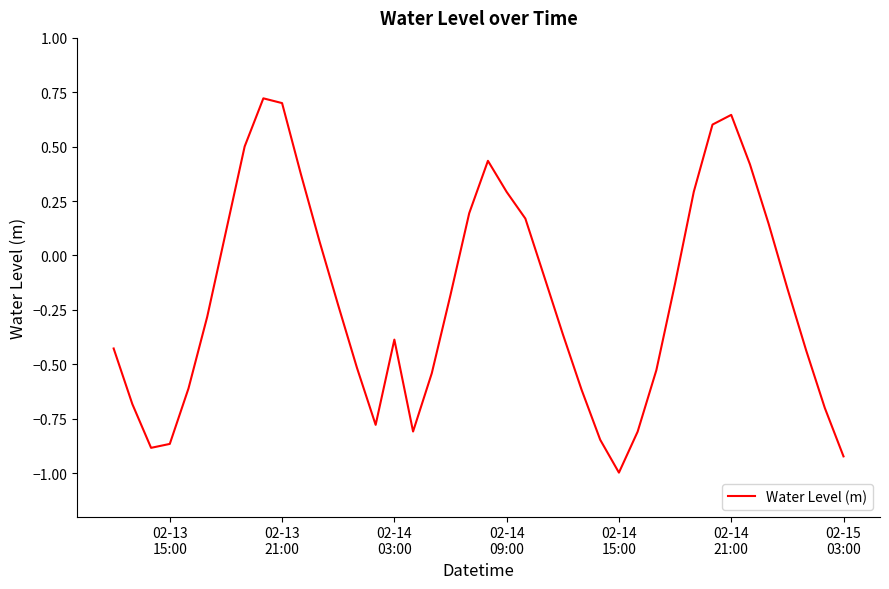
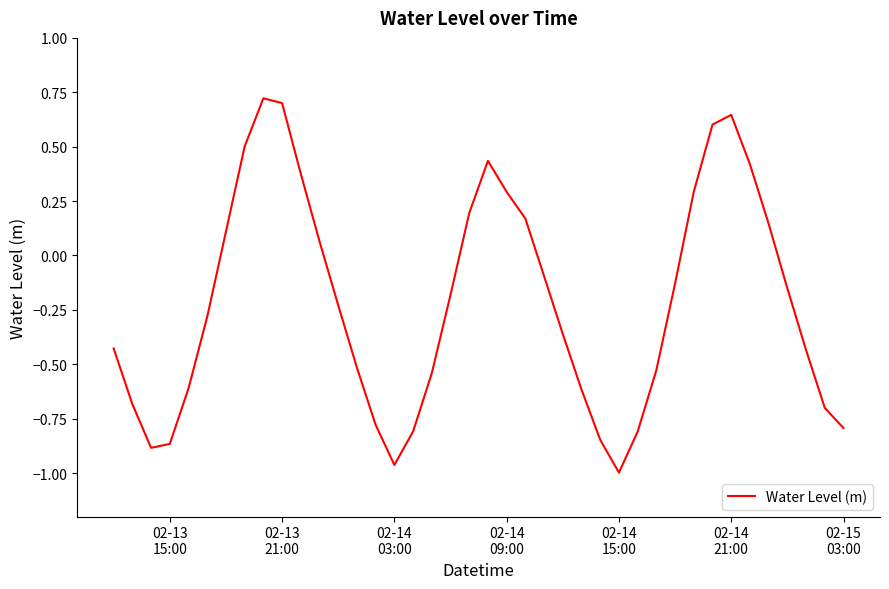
02-14 03:00: -0.39 -> -0.96
02-15 03:00: -0.92 -> -0.79
